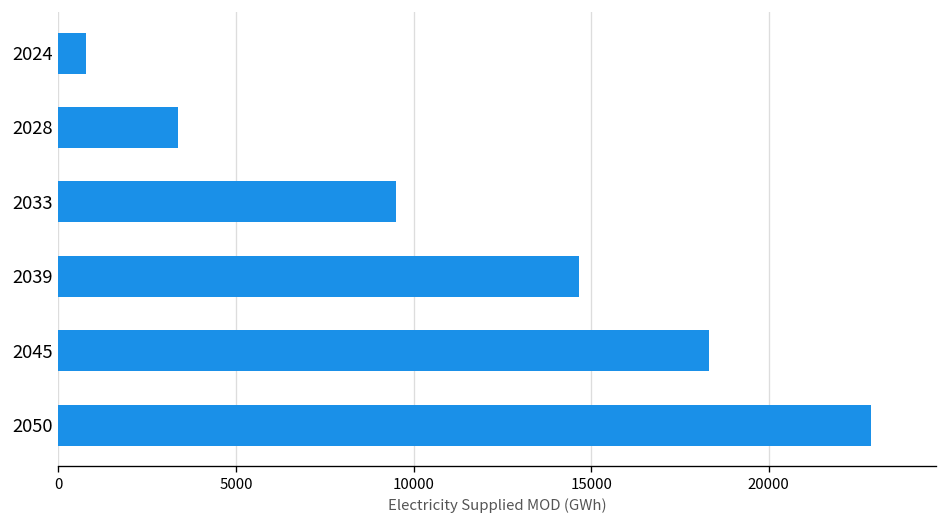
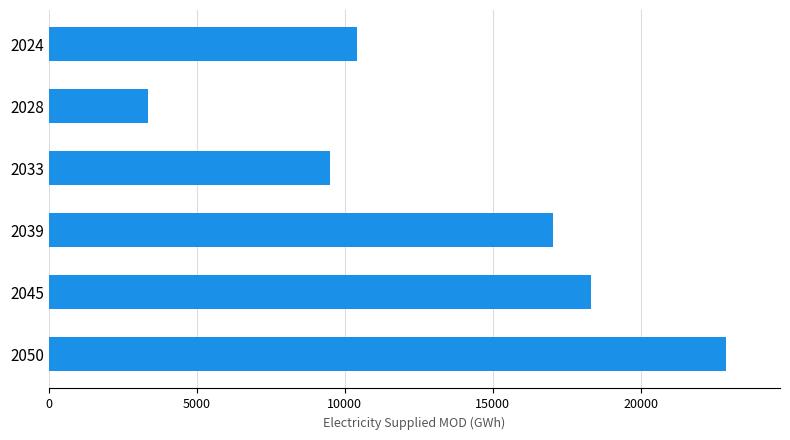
2024: 800 -> 10400
2039: 14700 -> 17000
